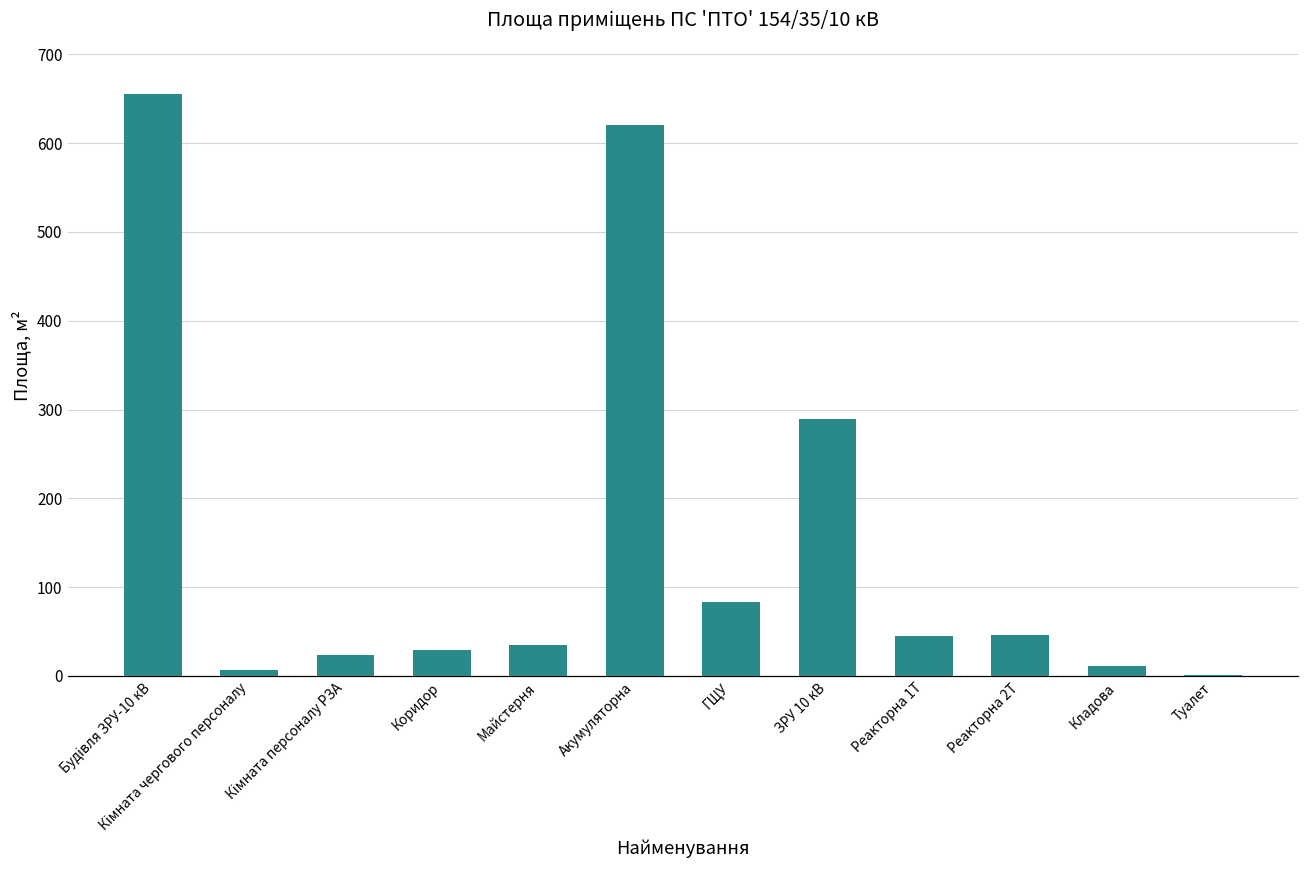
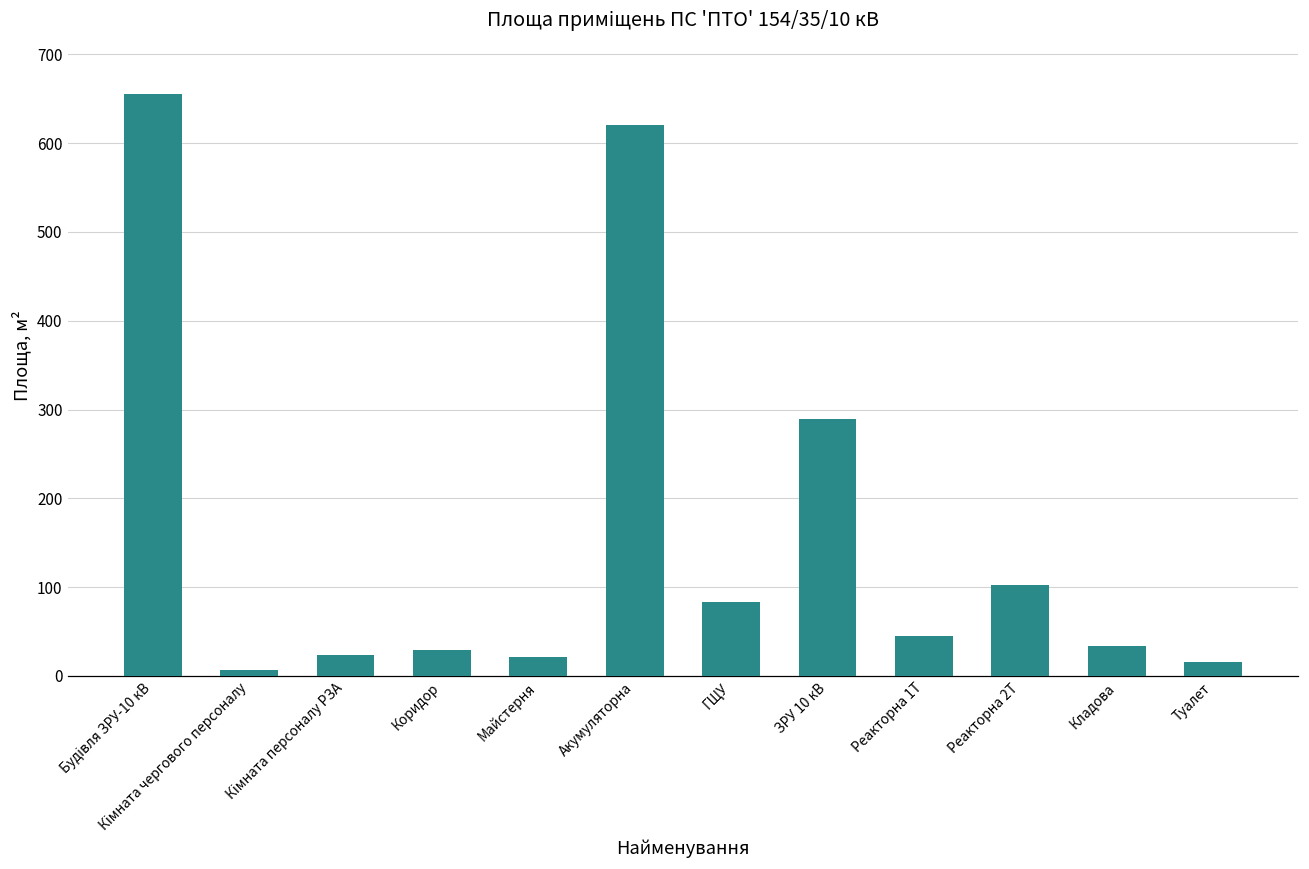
Майстерня: 30 -> 20
Реакторна 2Т: 50 -> 100
Кладова: 10 -> 30
Туалет: 0 -> 20
